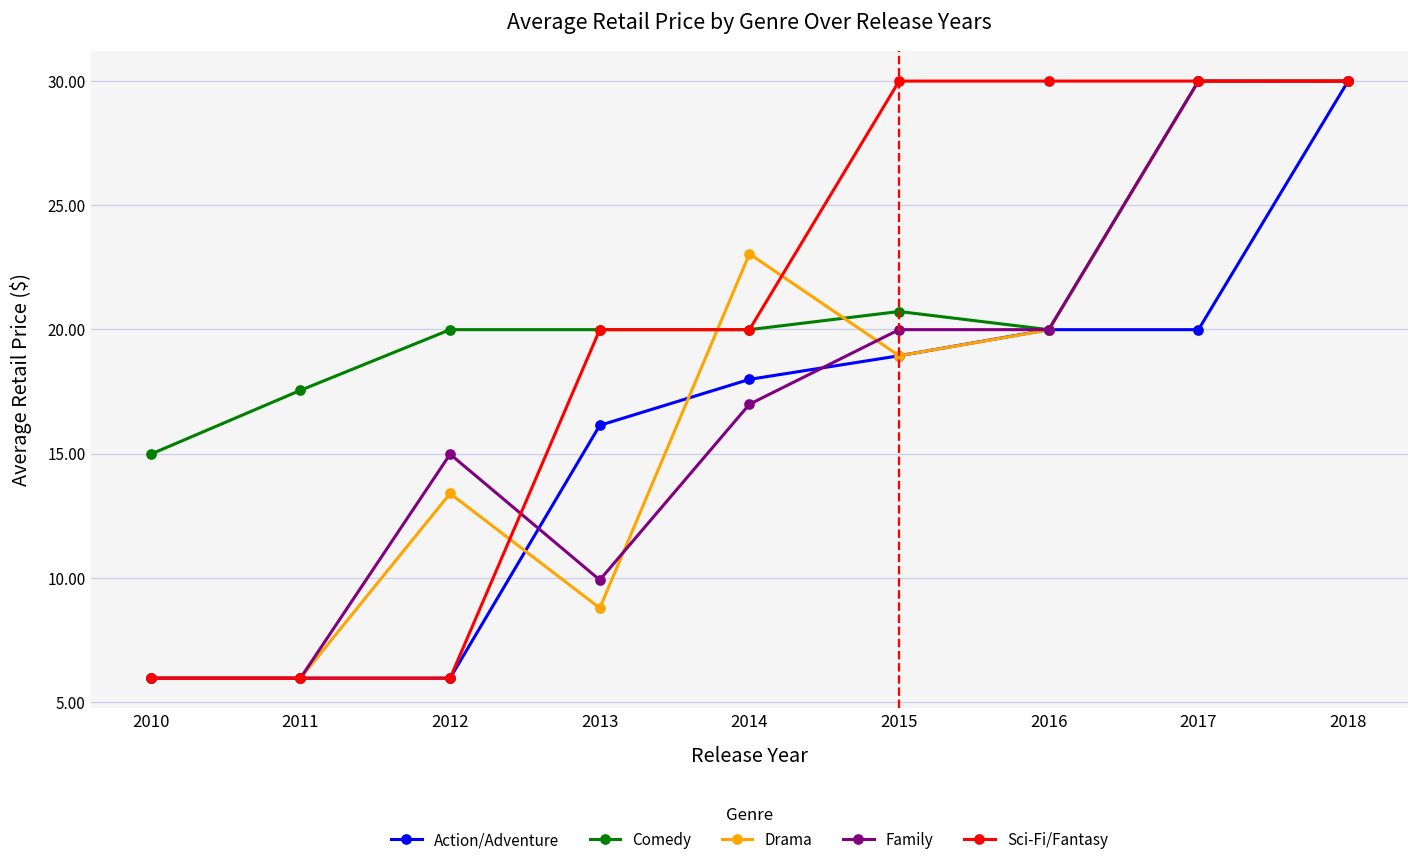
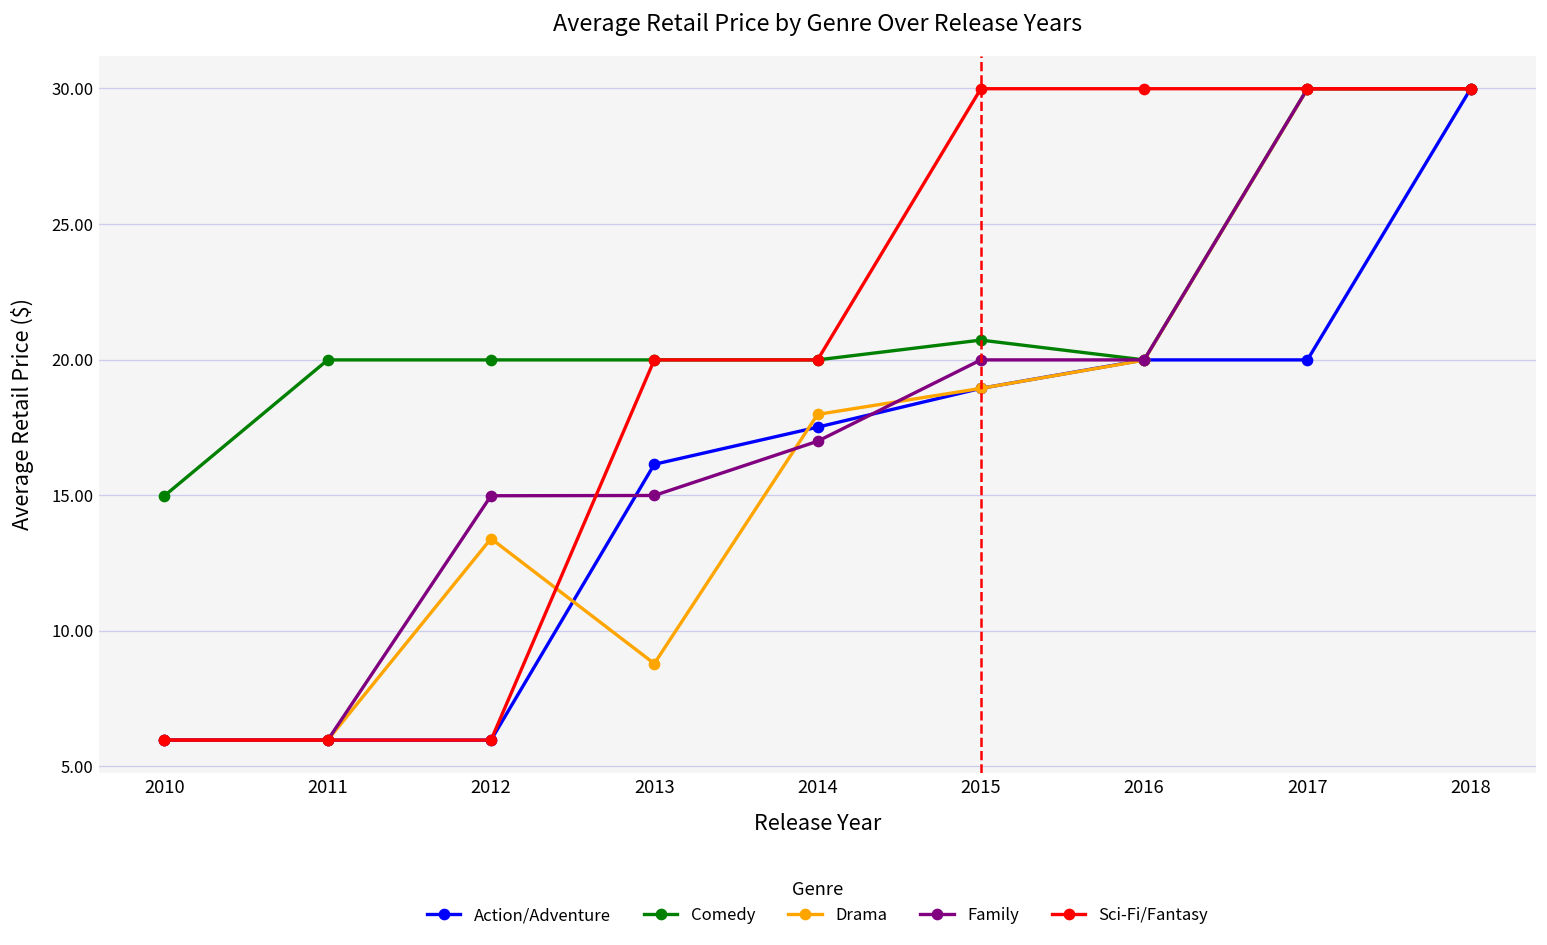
Comedy, 2011: 17.6 -> 20.0
Family, 2013: 9.9 -> 15.0
Action/Adventure, 2014: 18.0 -> 17.5
Drama, 2014: 23.0 -> 18.0
